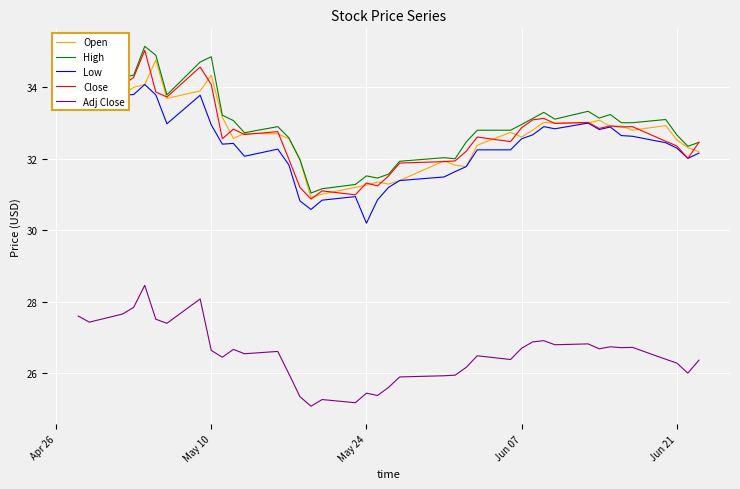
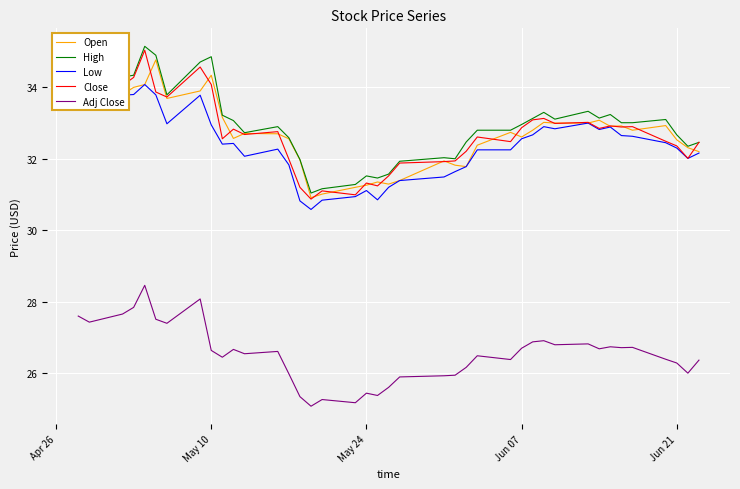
Low, May 24: 30.2 -> 31.1
